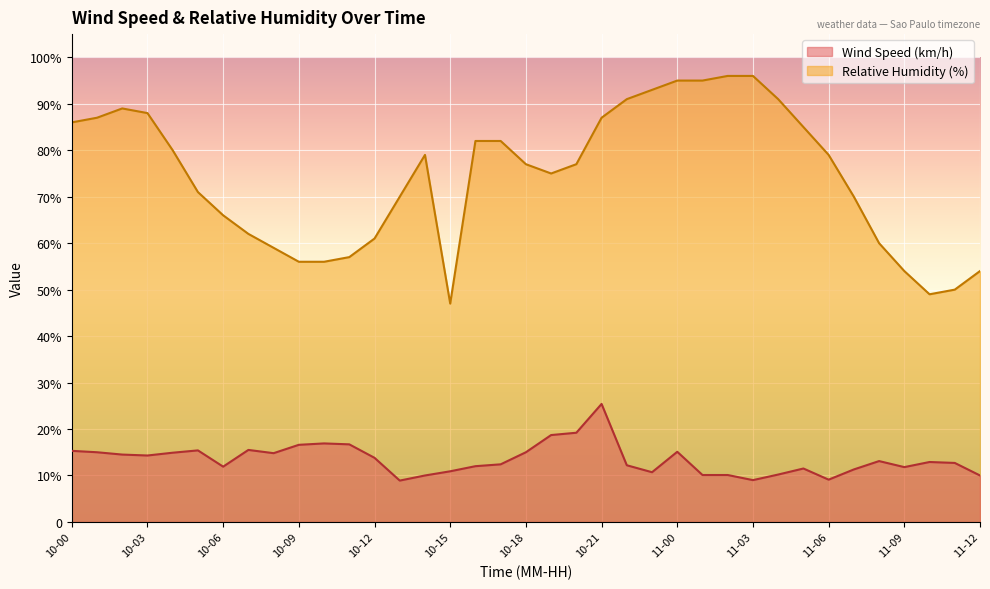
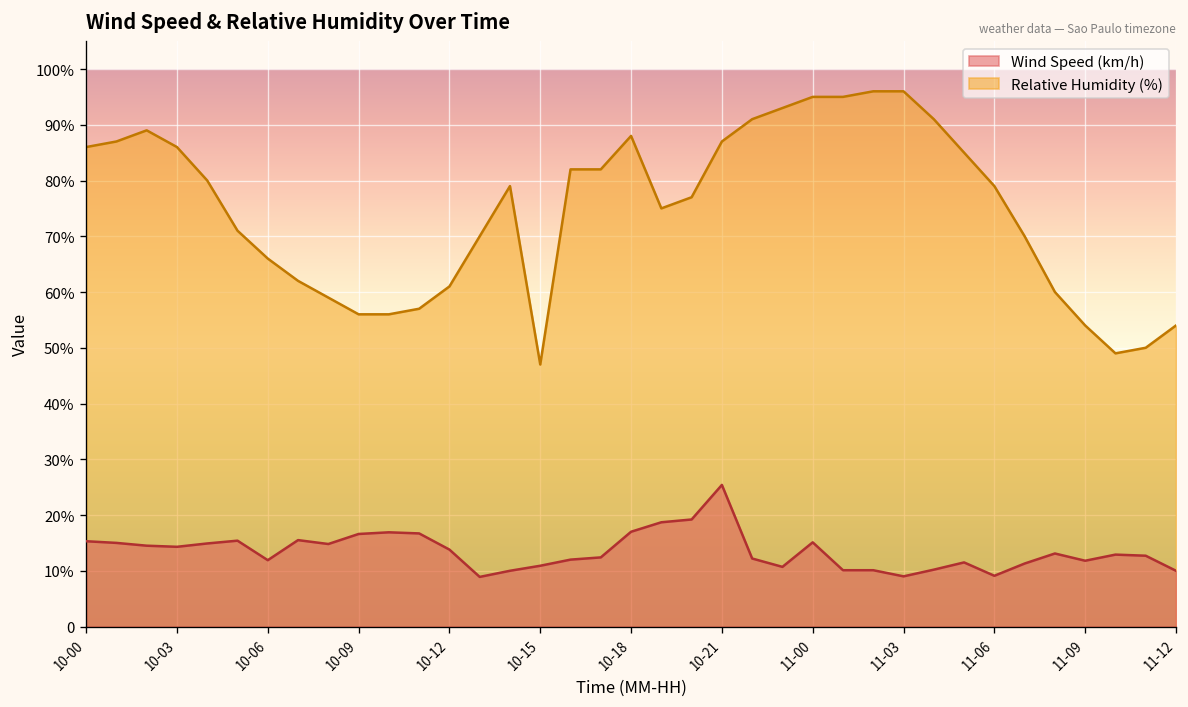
Relative Humidity (%), 10-03: 88% -> 86%
Wind Speed (km/h), 10-18: 15% -> 17%
Relative Humidity (%), 10-18: 77% -> 88%
